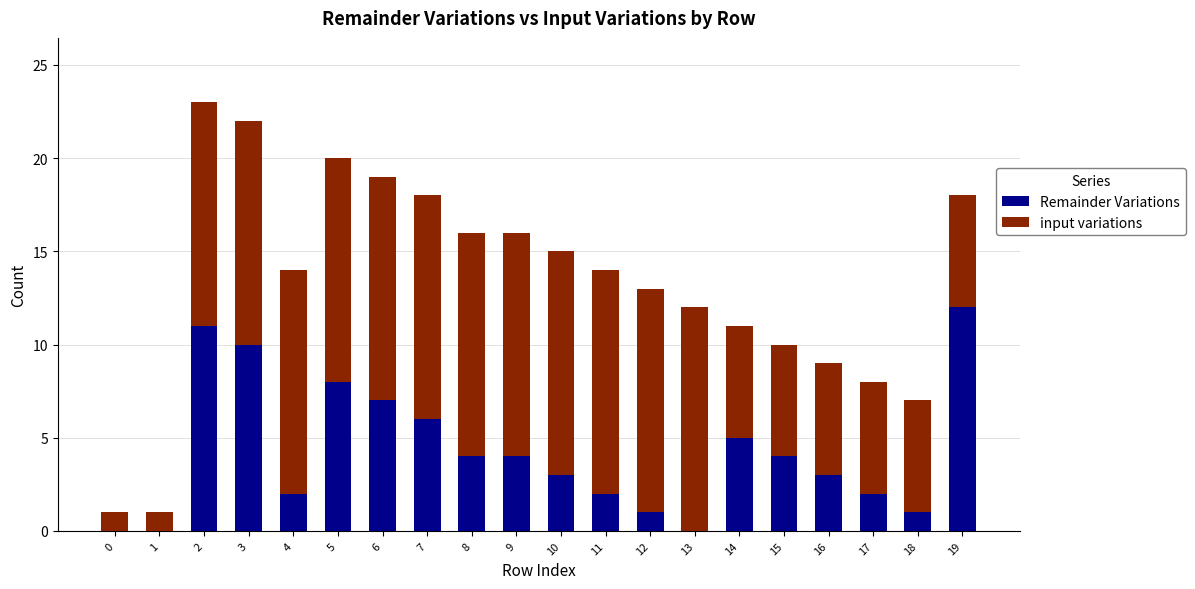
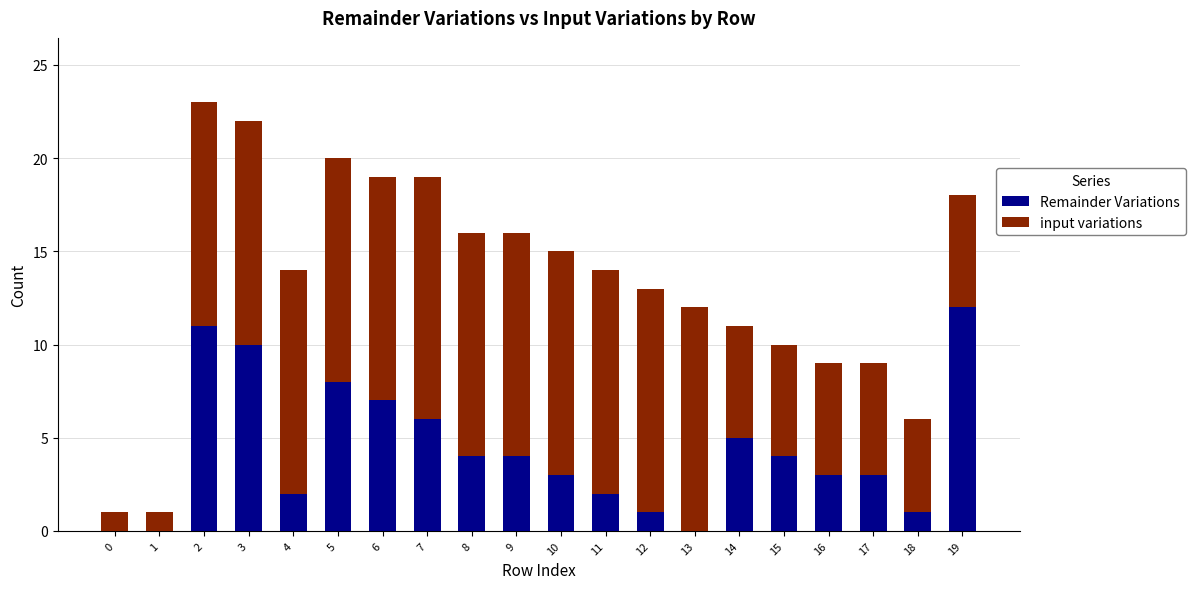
input variations, 7: 12 -> 13
Remainder Variations, 17: 2 -> 3
input variations, 18: 6 -> 5
